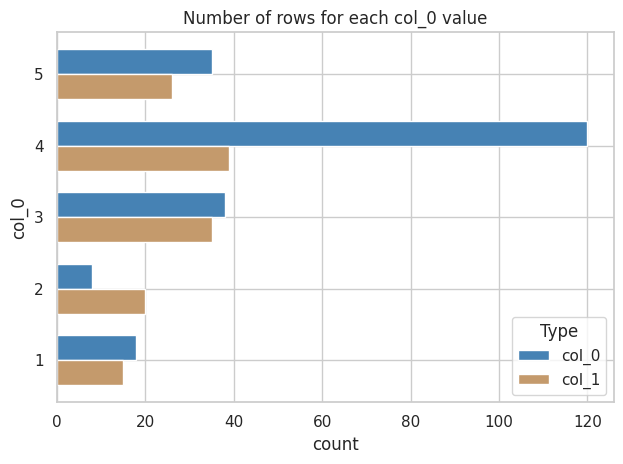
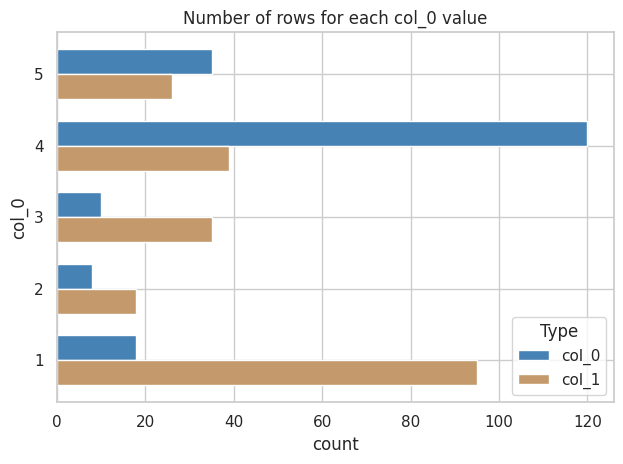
col_0, 3: 38 -> 10
col_1, 2: 20 -> 18
col_1, 1: 15 -> 95
